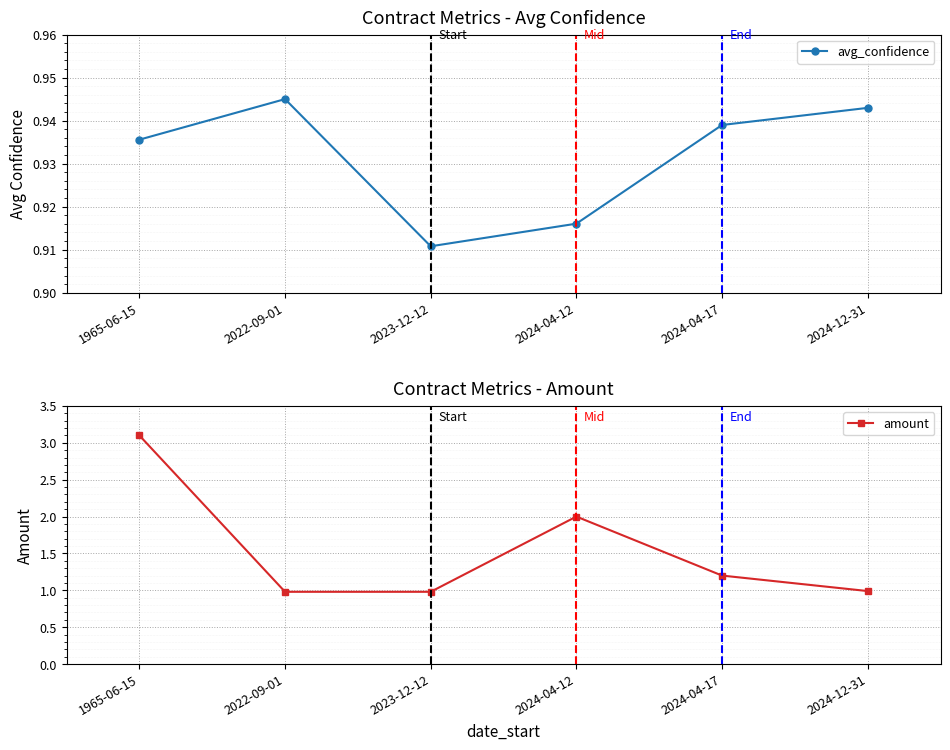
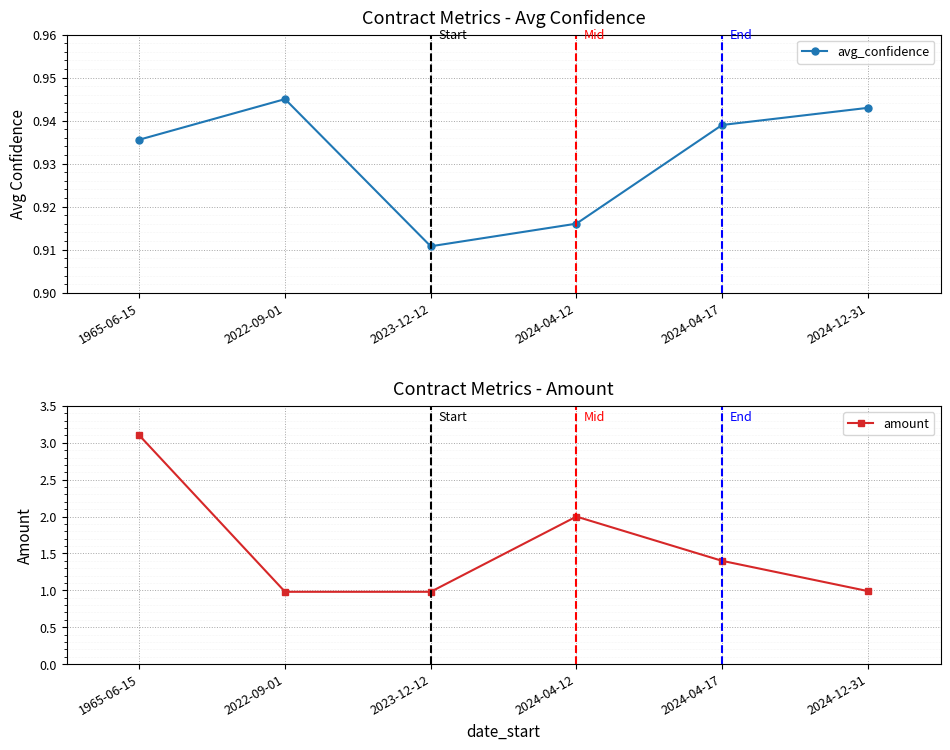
Contract Metrics - Amount, 2024-04-17: 1.2 -> 1.4
